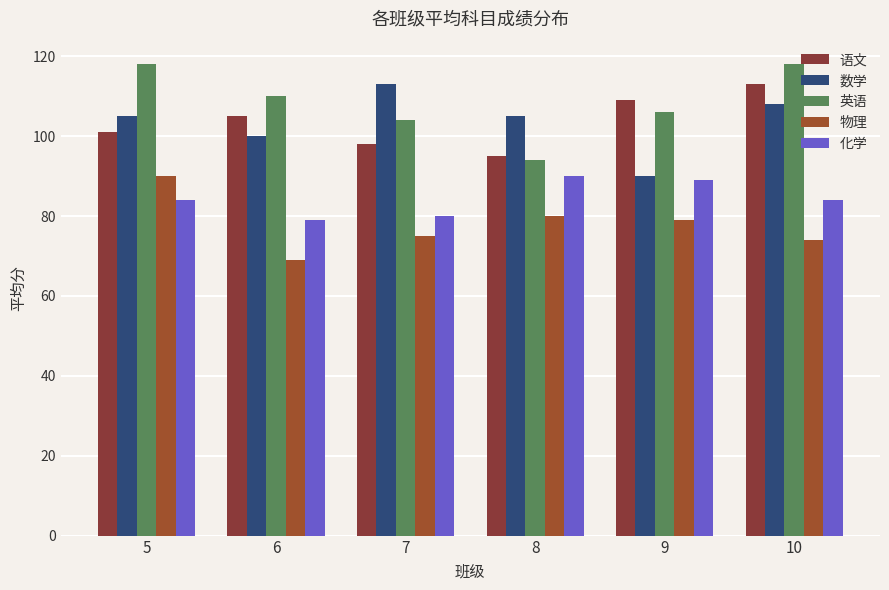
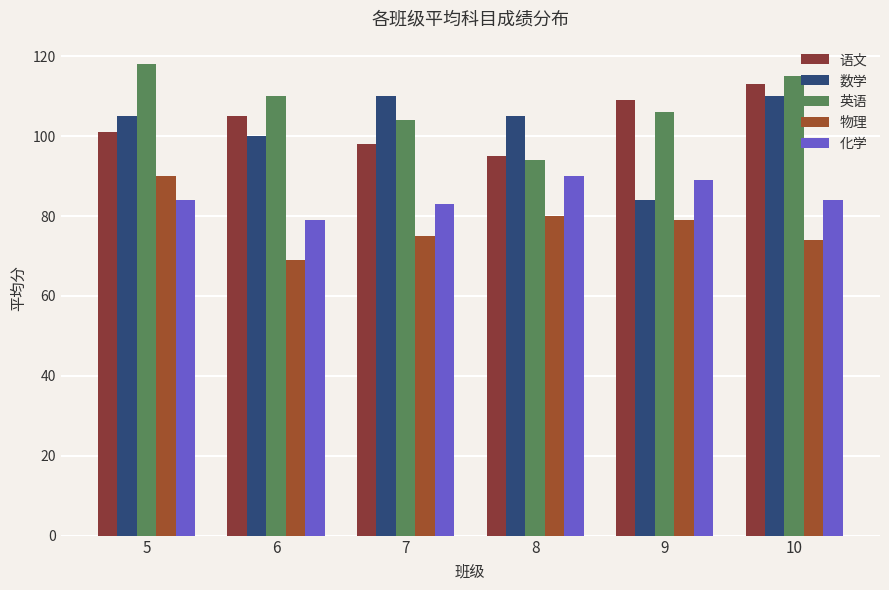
数学, 7: 113 -> 110
化学, 7: 80 -> 83
数学, 9: 90 -> 84
数学, 10: 108 -> 110
英语, 10: 118 -> 115
